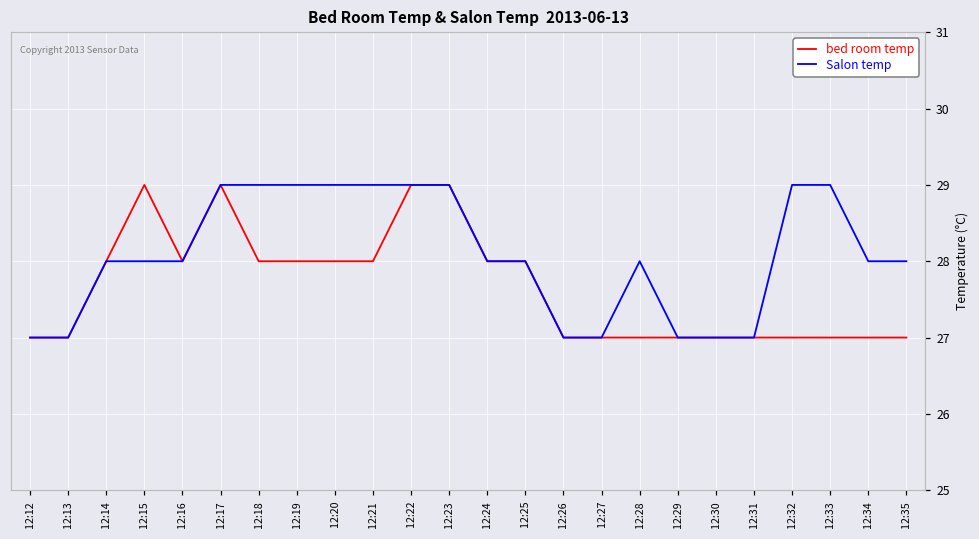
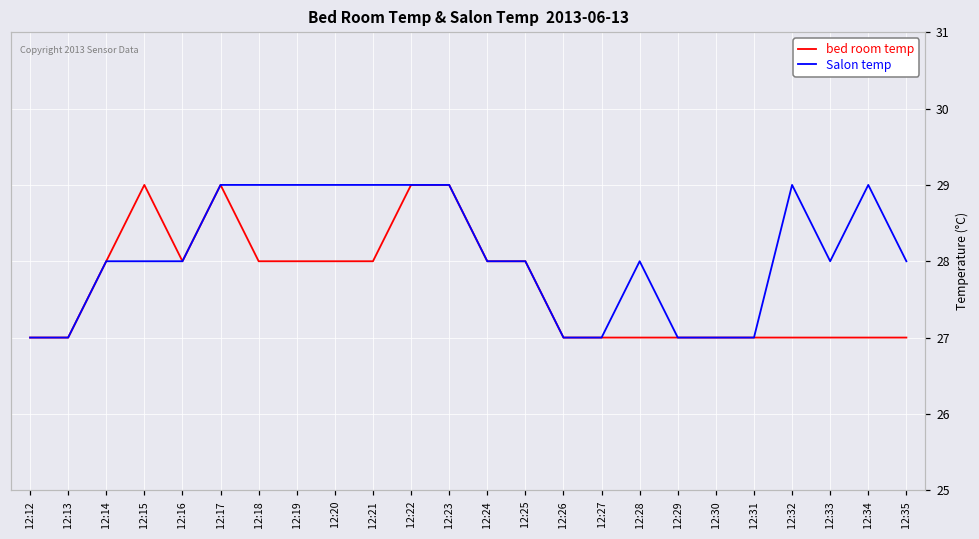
Salon temp, 12:33: 29 -> 28
Salon temp, 12:34: 28 -> 29
